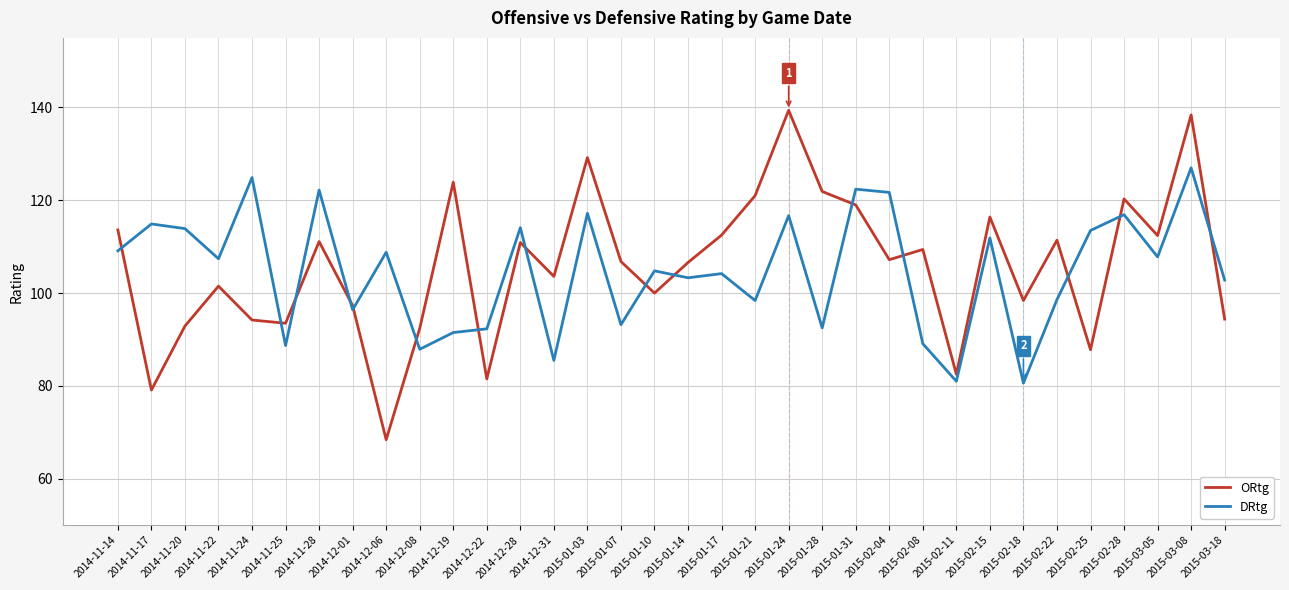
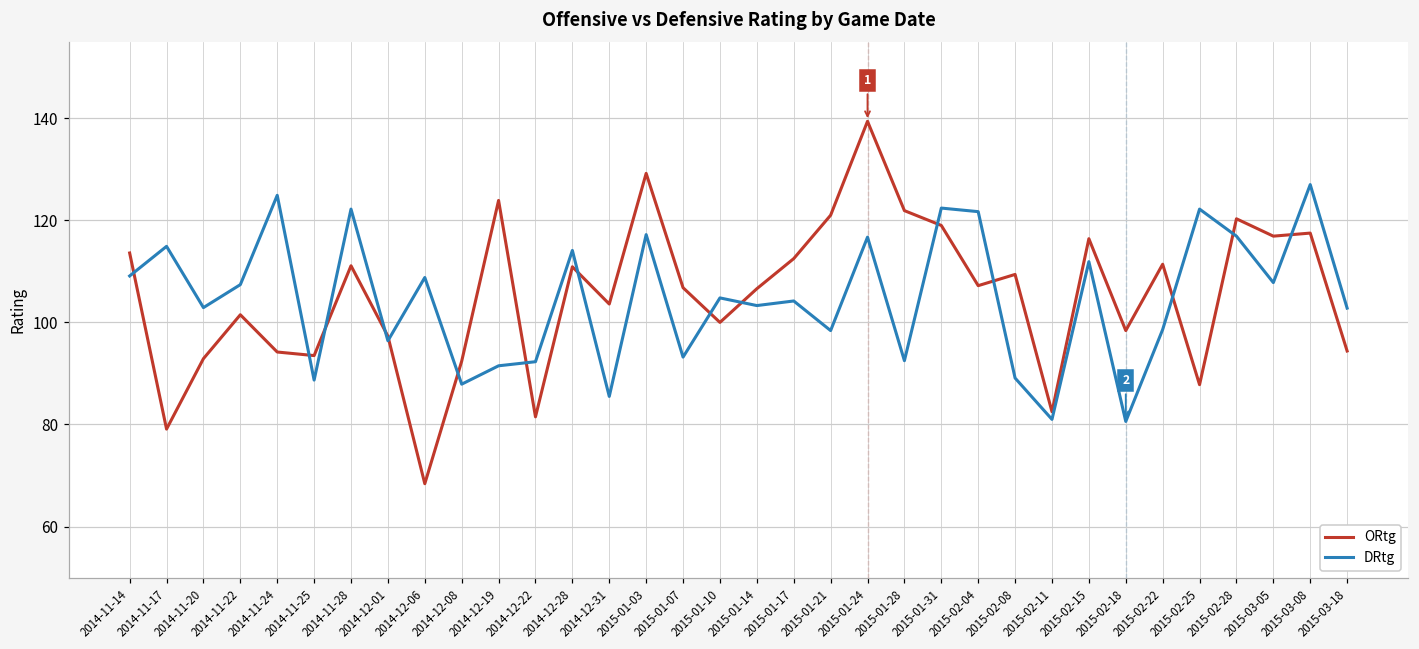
DRtg, 2014-11-20: 114 -> 103
DRtg, 2015-02-25: 114 -> 122
ORtg, 2015-03-05: 112 -> 117
ORtg, 2015-03-08: 138 -> 118
